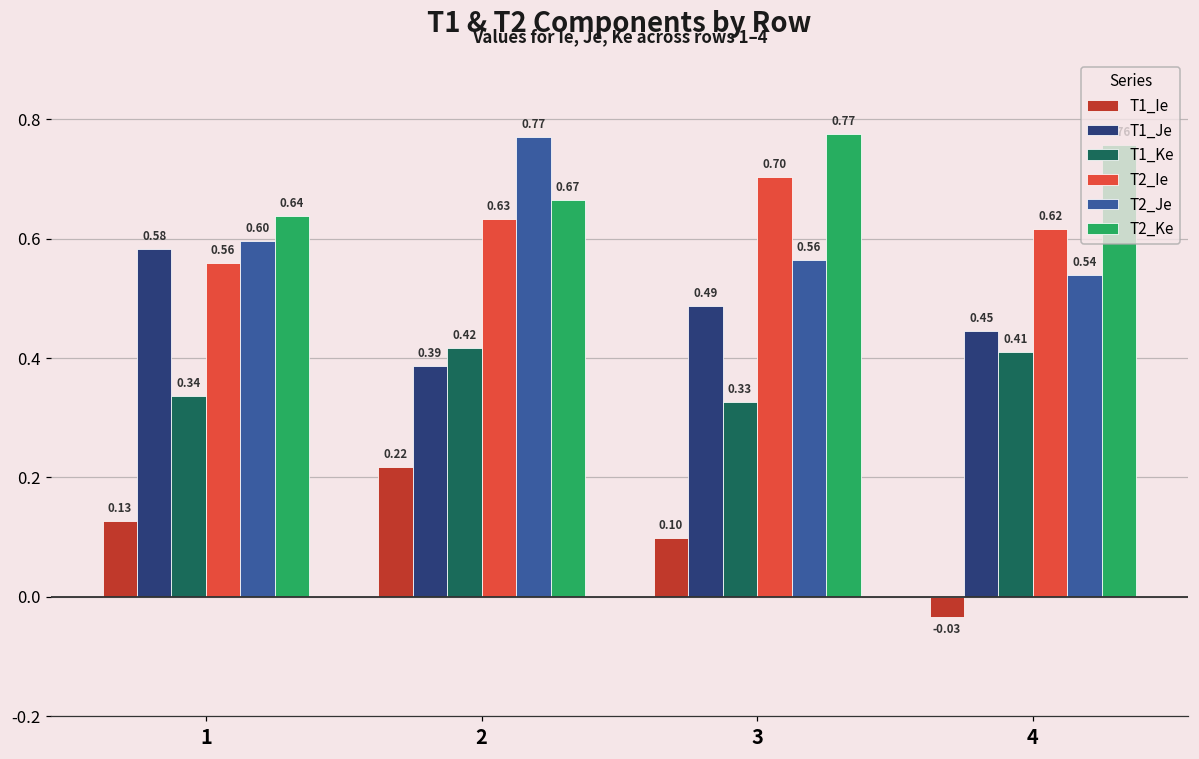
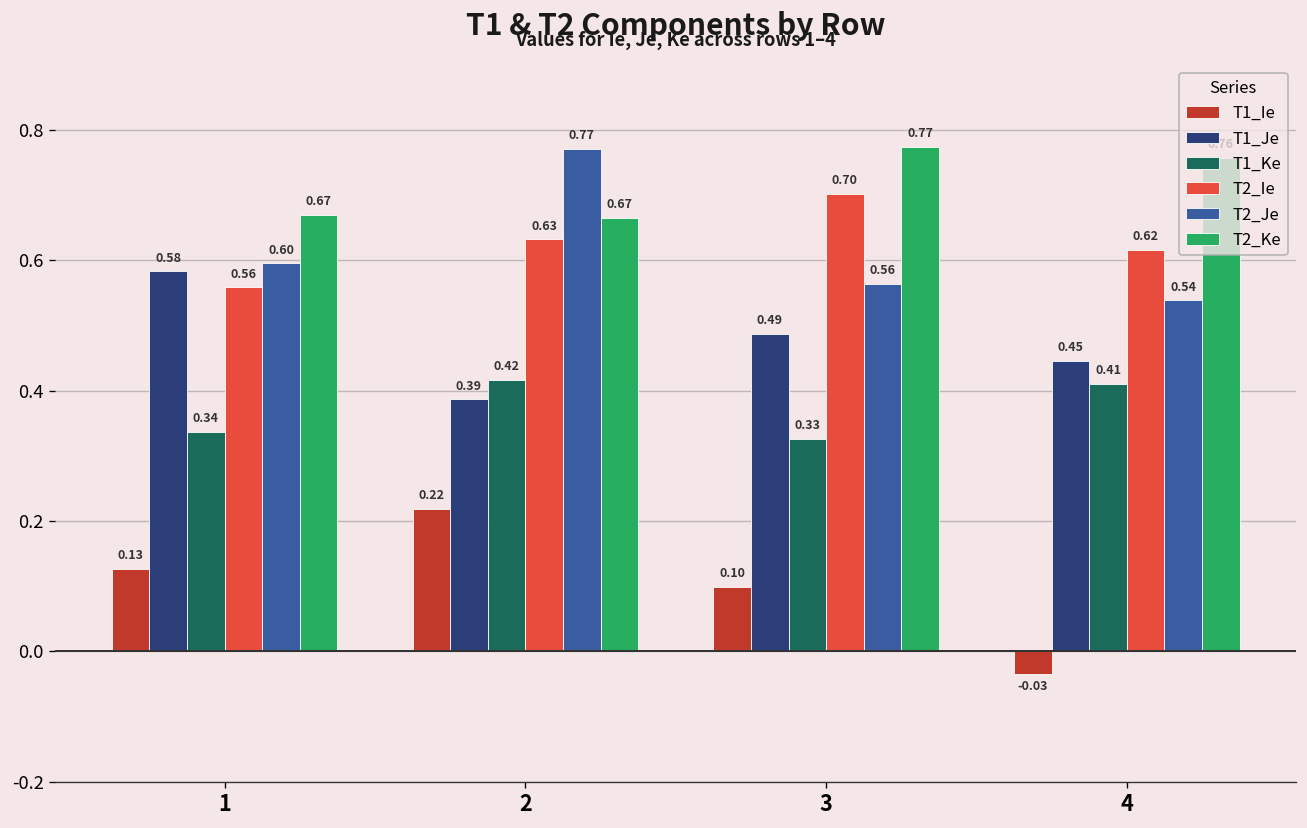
T2_Ke, 1: 0.64 -> 0.67
